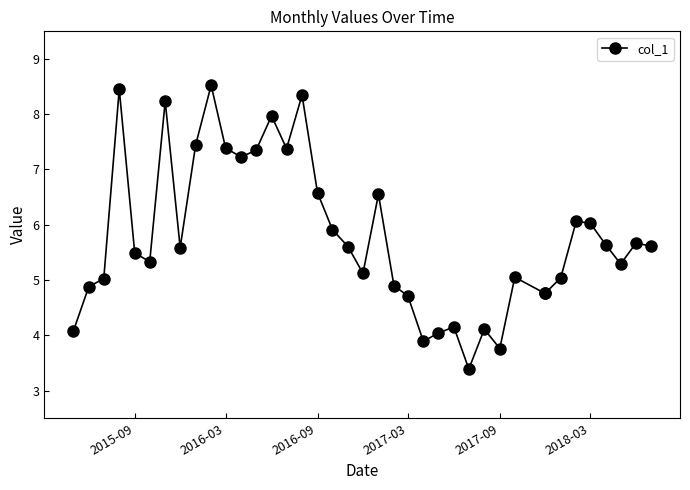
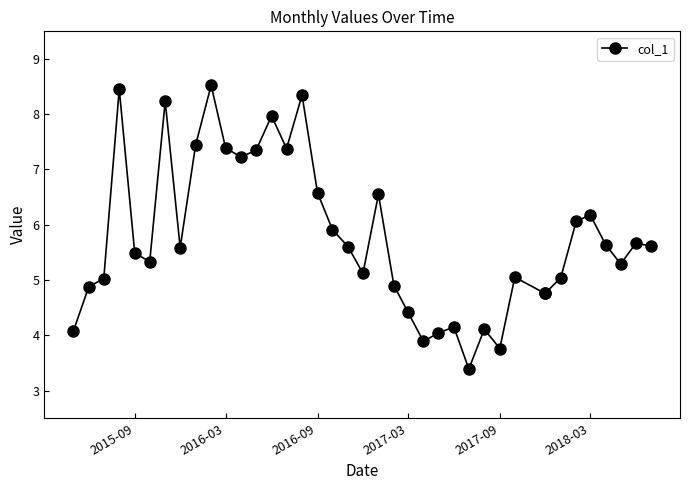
2017-03: 4.7 -> 4.4
2018-03: 6.0 -> 6.2
